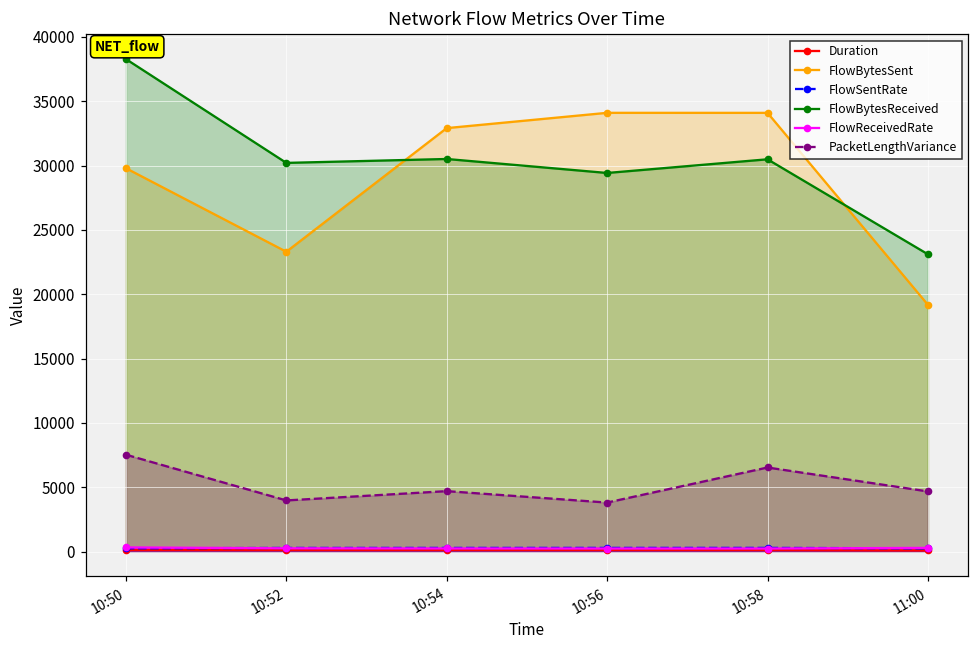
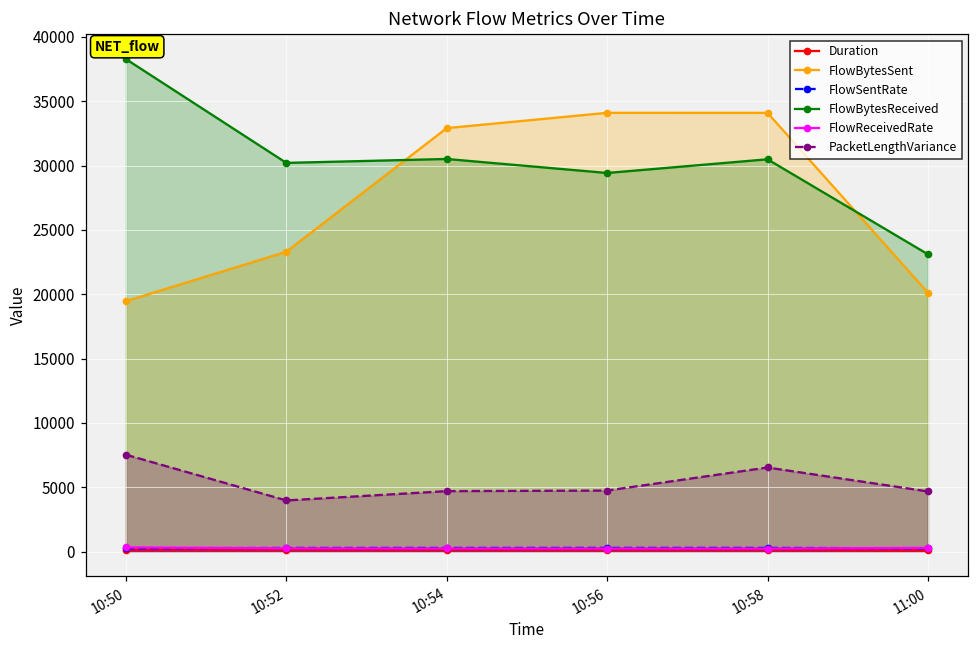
FlowBytesSent, 10:50: 29800 -> 19500
PacketLengthVariance, 10:56: 3800 -> 4700
FlowBytesSent, 11:00: 19200 -> 20100
